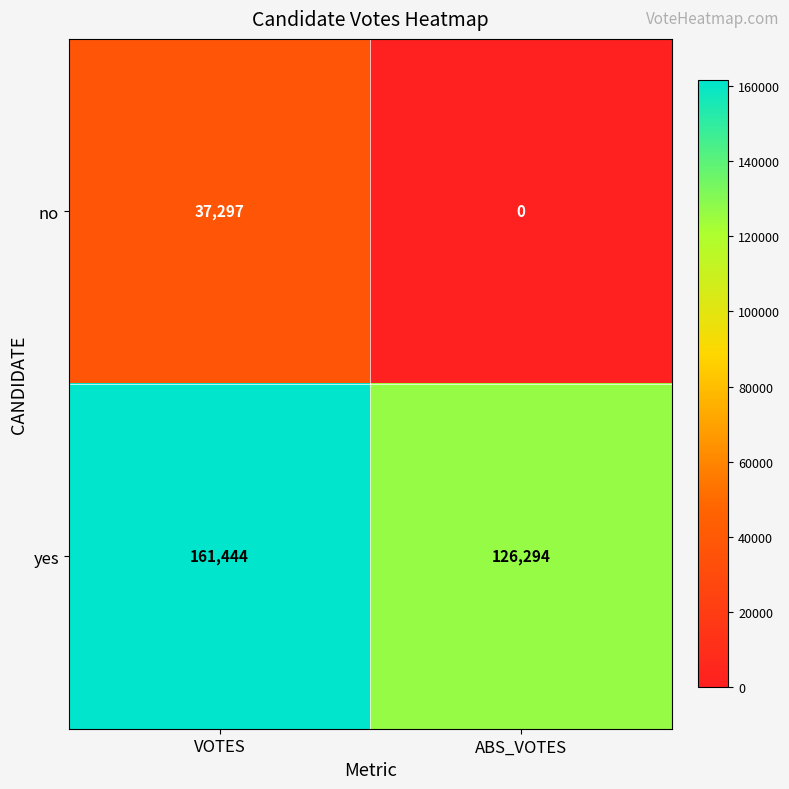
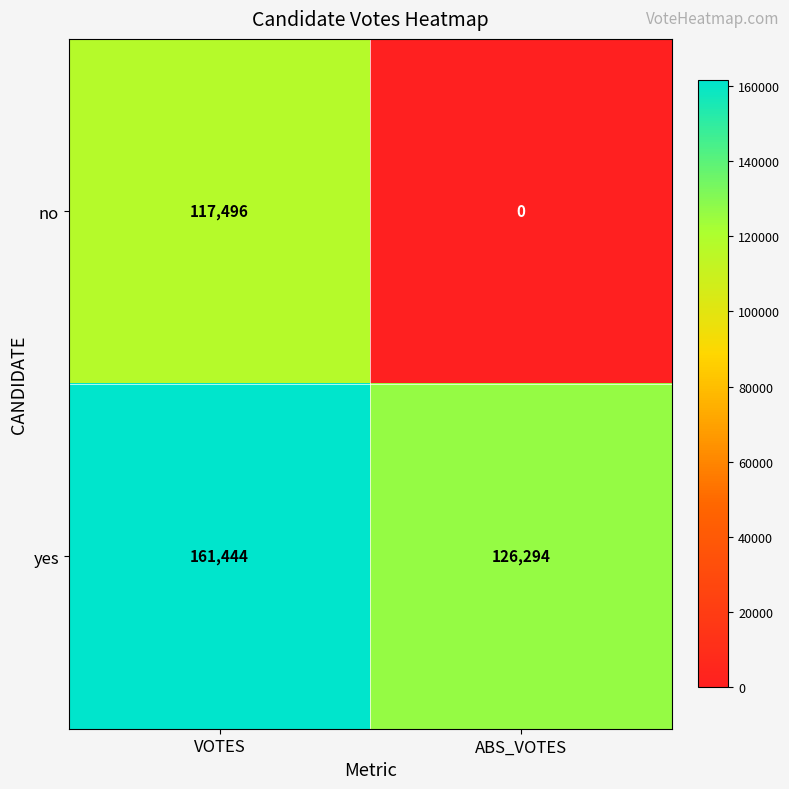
no, VOTES: 37,297 -> 117,496
